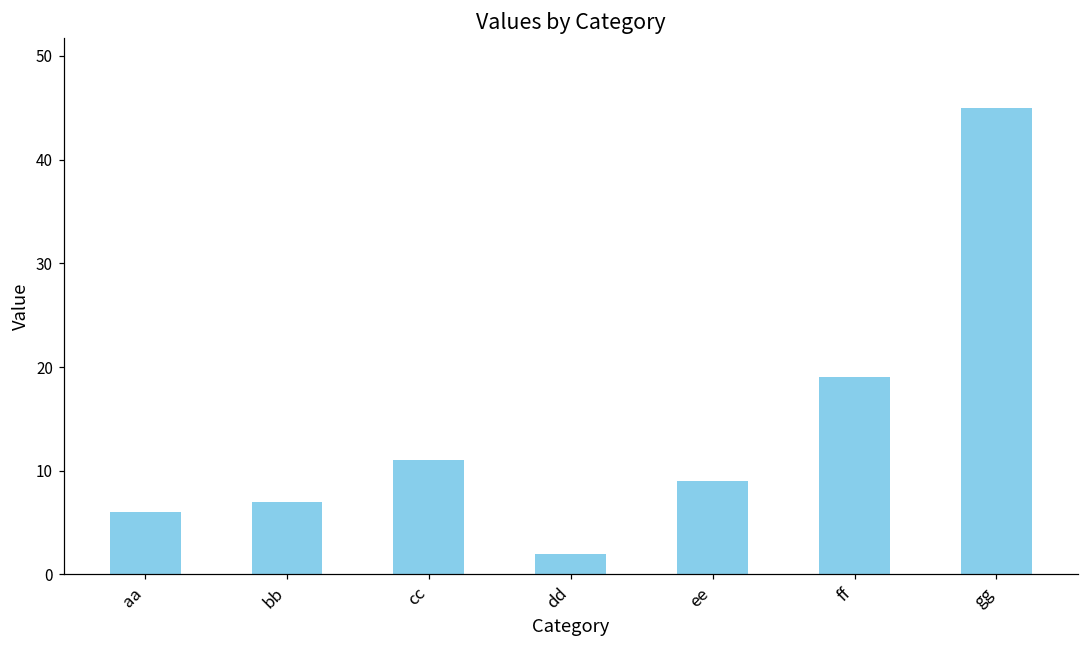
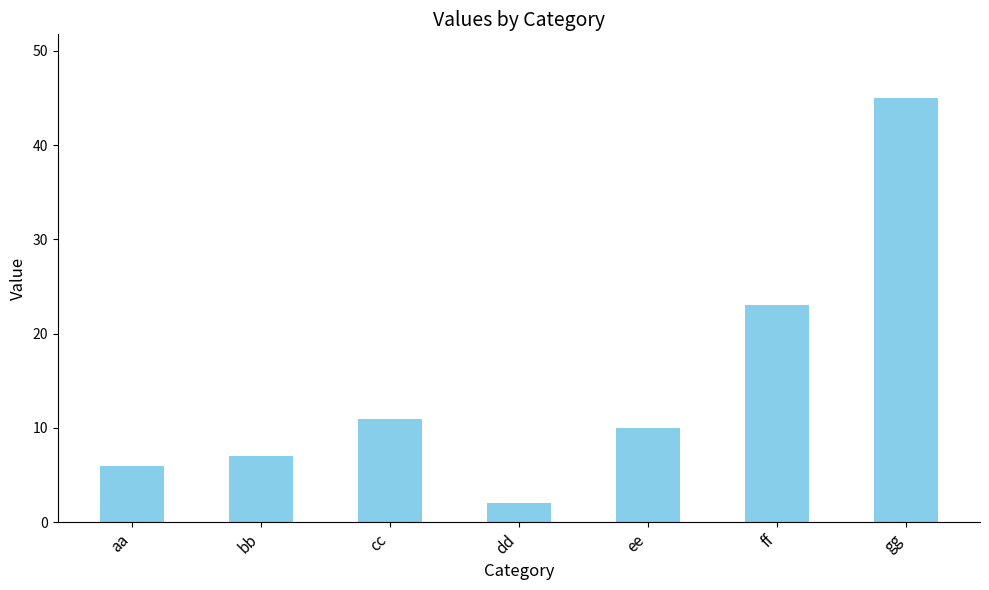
ee: 9 -> 10
ff: 19 -> 23
